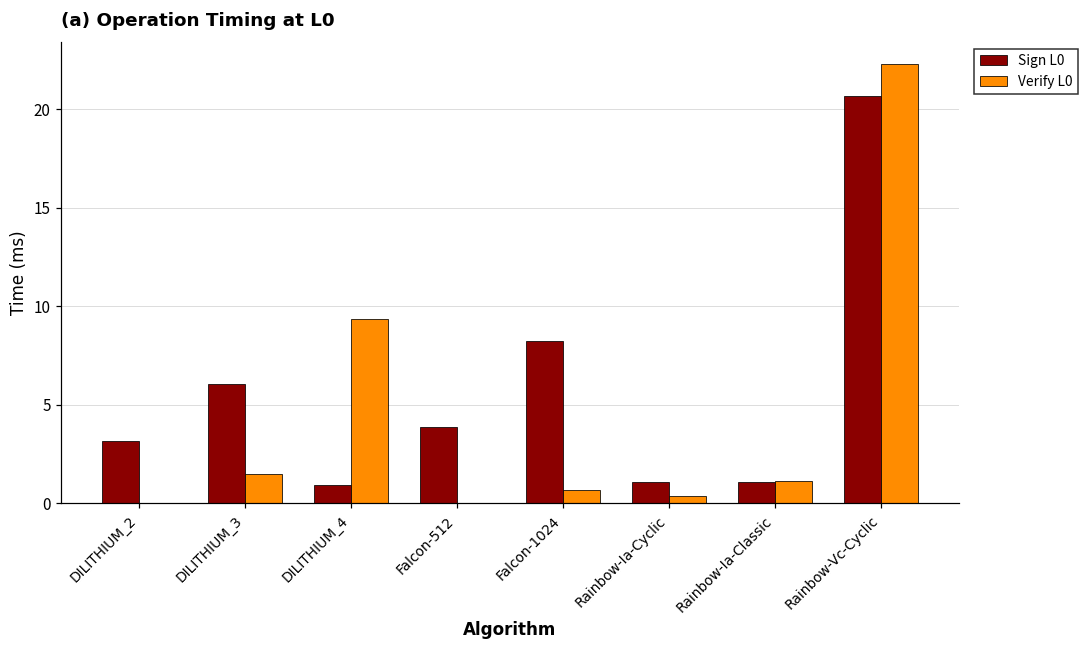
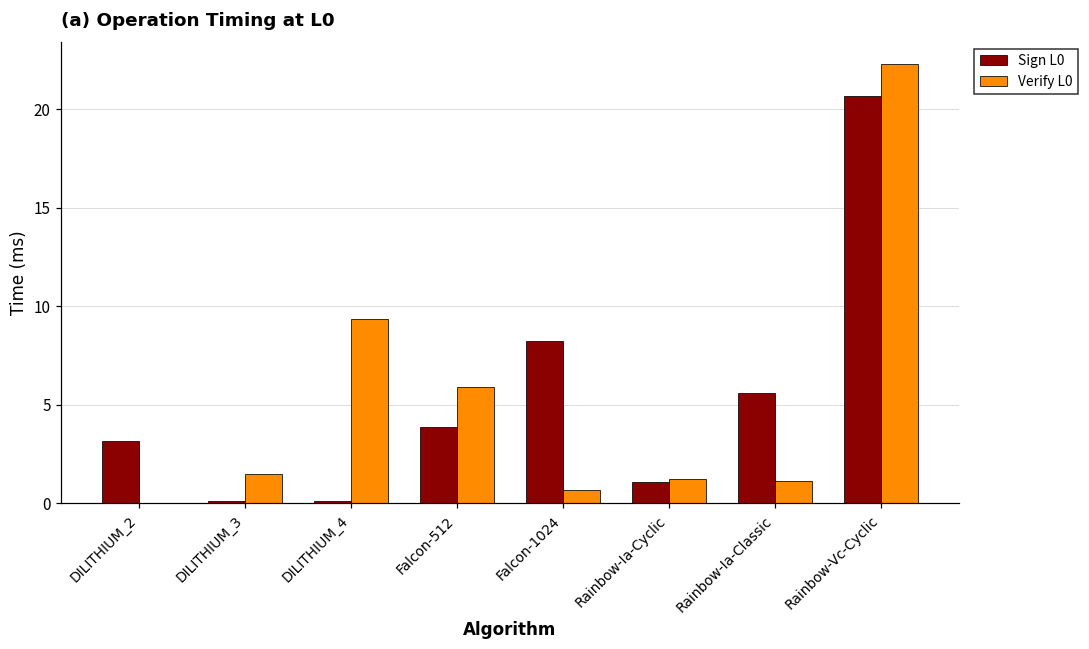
Sign L0, DILITHIUM_3: 6.0 -> 0.1
Sign L0, DILITHIUM_4: 0.9 -> 0.1
Verify L0, Falcon-512: 0.0 -> 5.9
Verify L0, Rainbow-Ia-Cyclic: 0.4 -> 1.2
Sign L0, Rainbow-Ia-Classic: 1.1 -> 5.6
